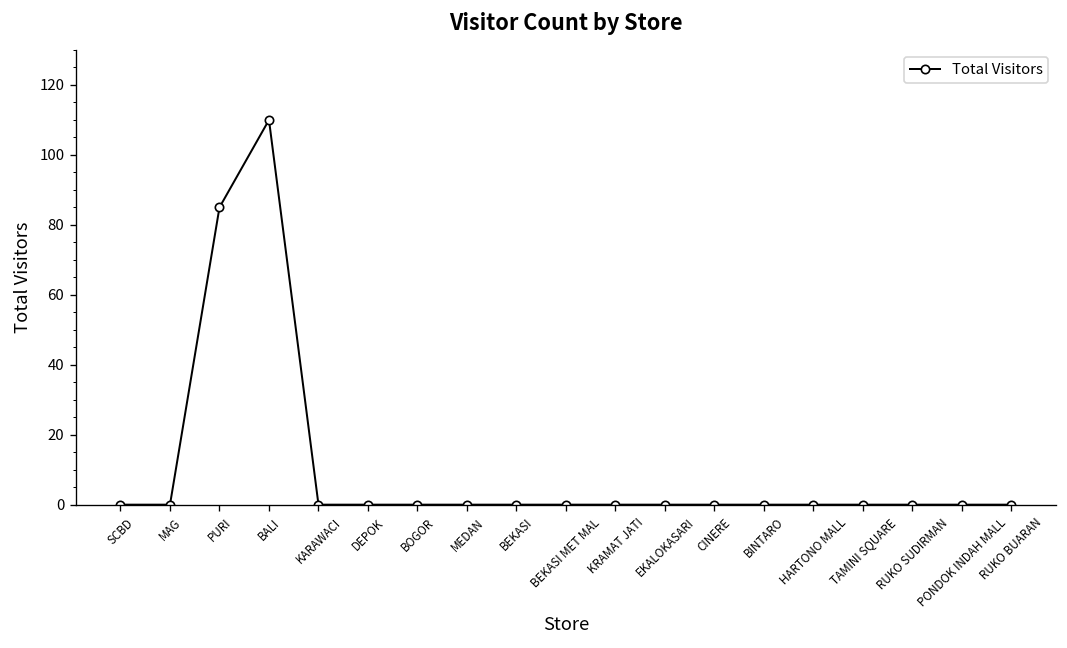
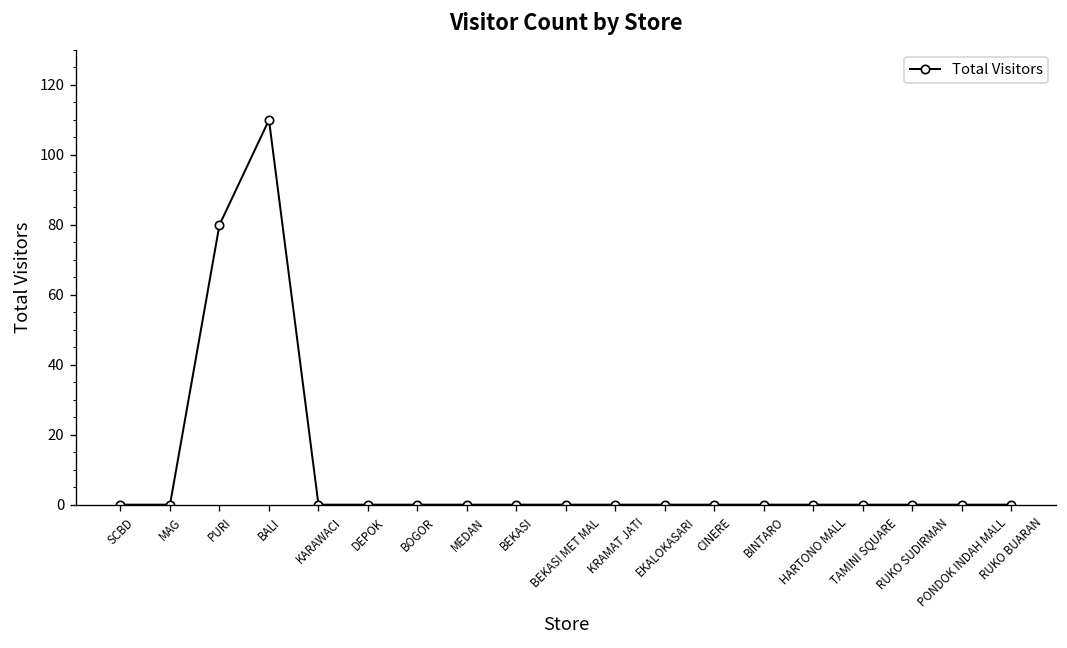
PURI: 85 -> 80
